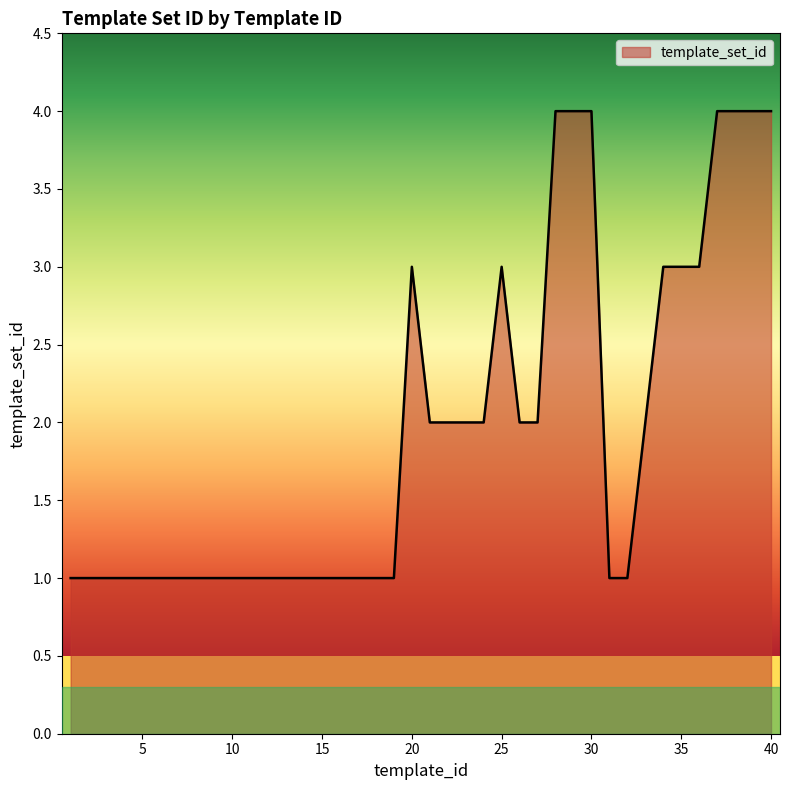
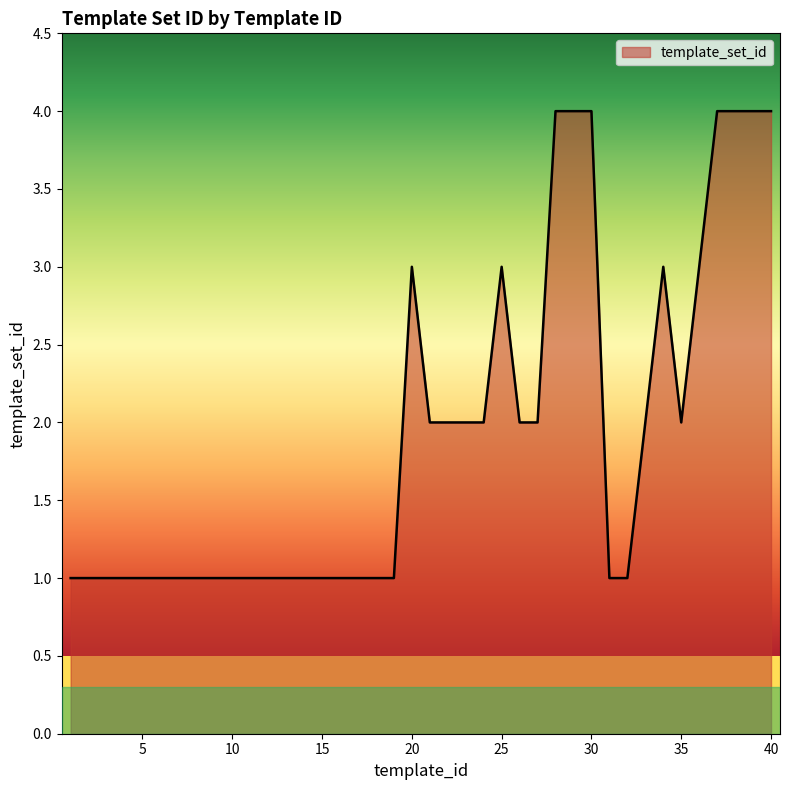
35: 3 -> 2
